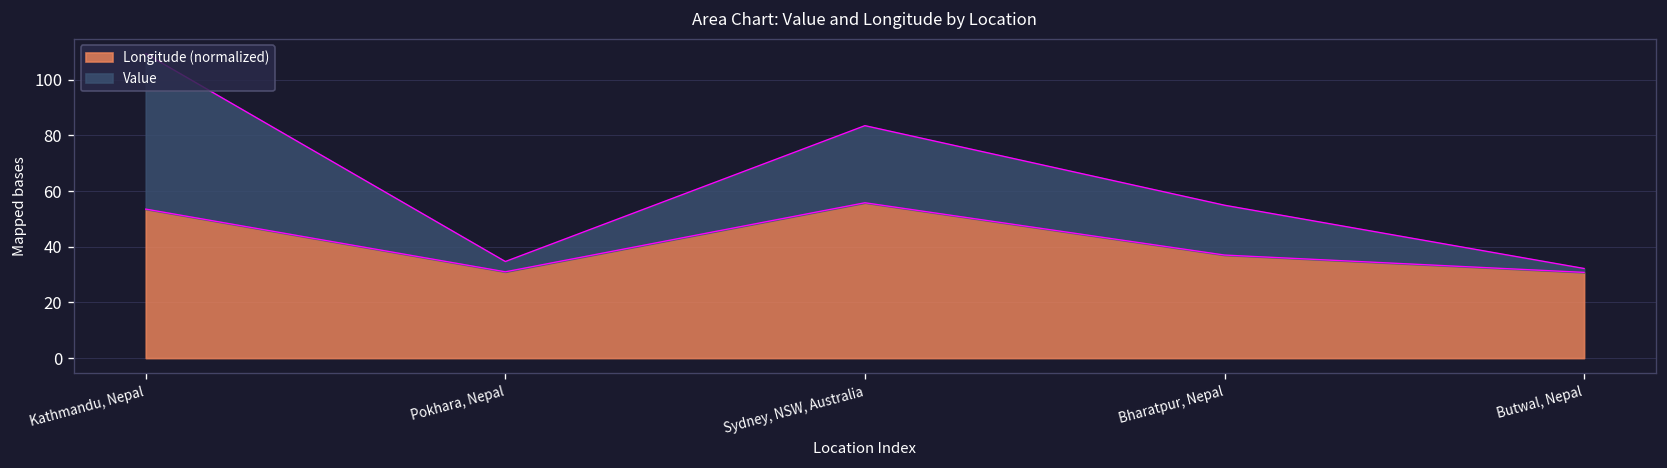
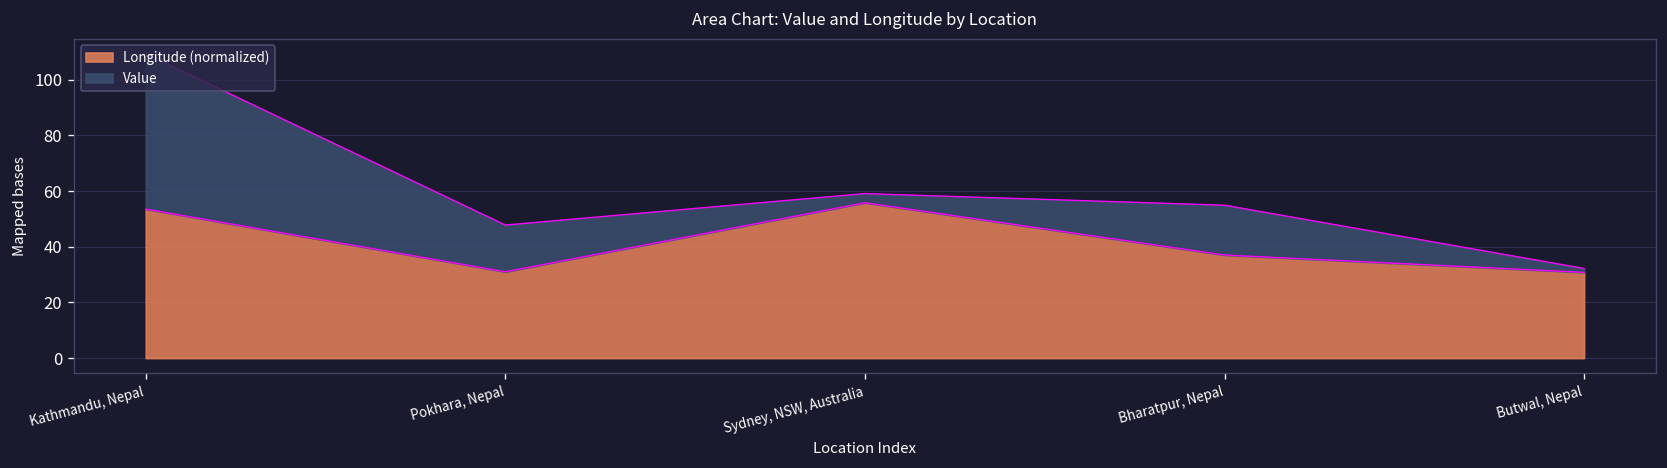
Value, Pokhara, Nepal: 4 -> 17
Value, Sydney, NSW, Australia: 28 -> 3
